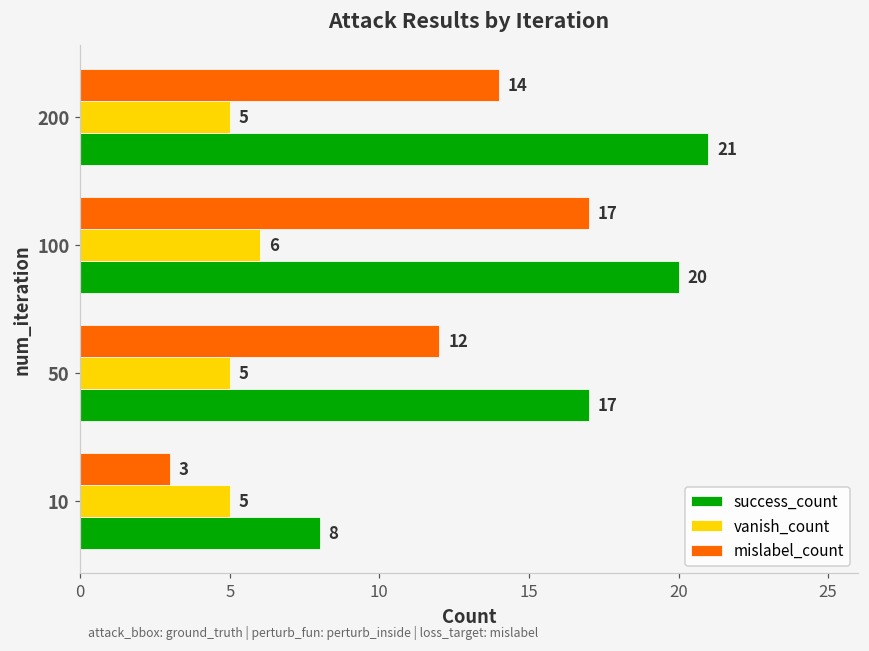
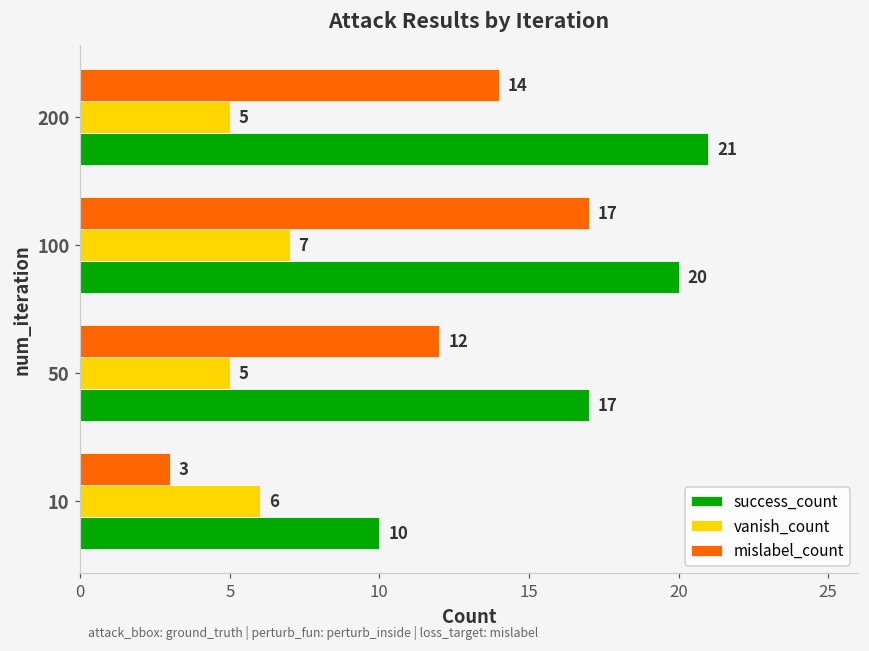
vanish_count, 100: 6 -> 7
vanish_count, 10: 5 -> 6
success_count, 10: 8 -> 10
